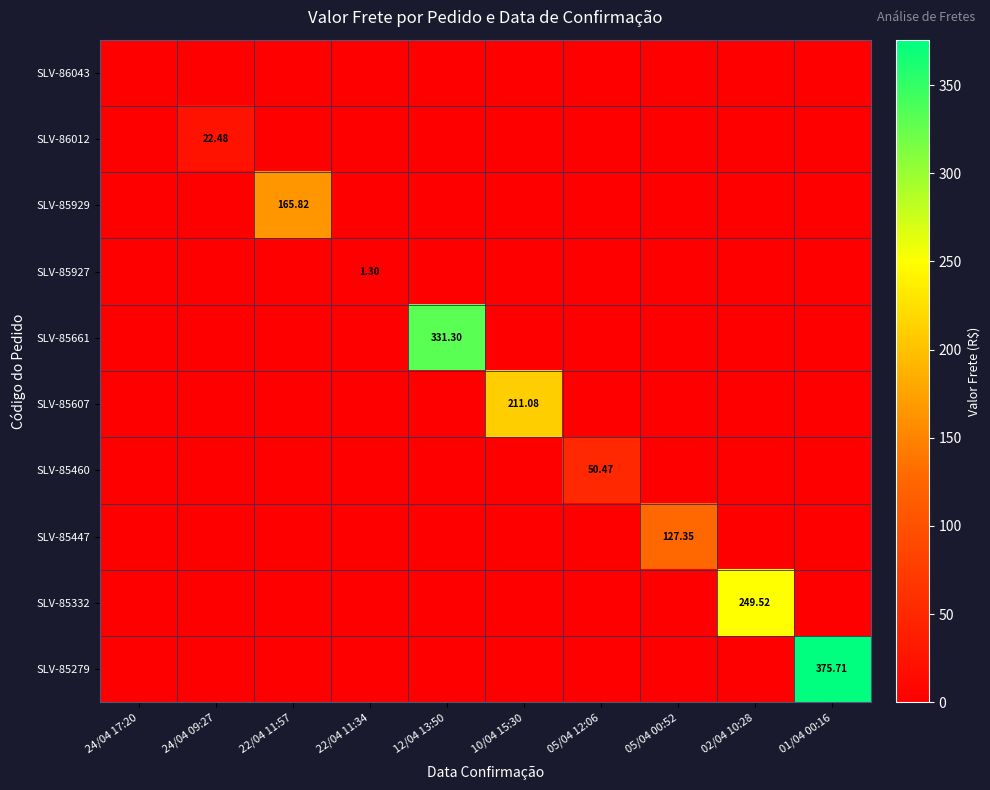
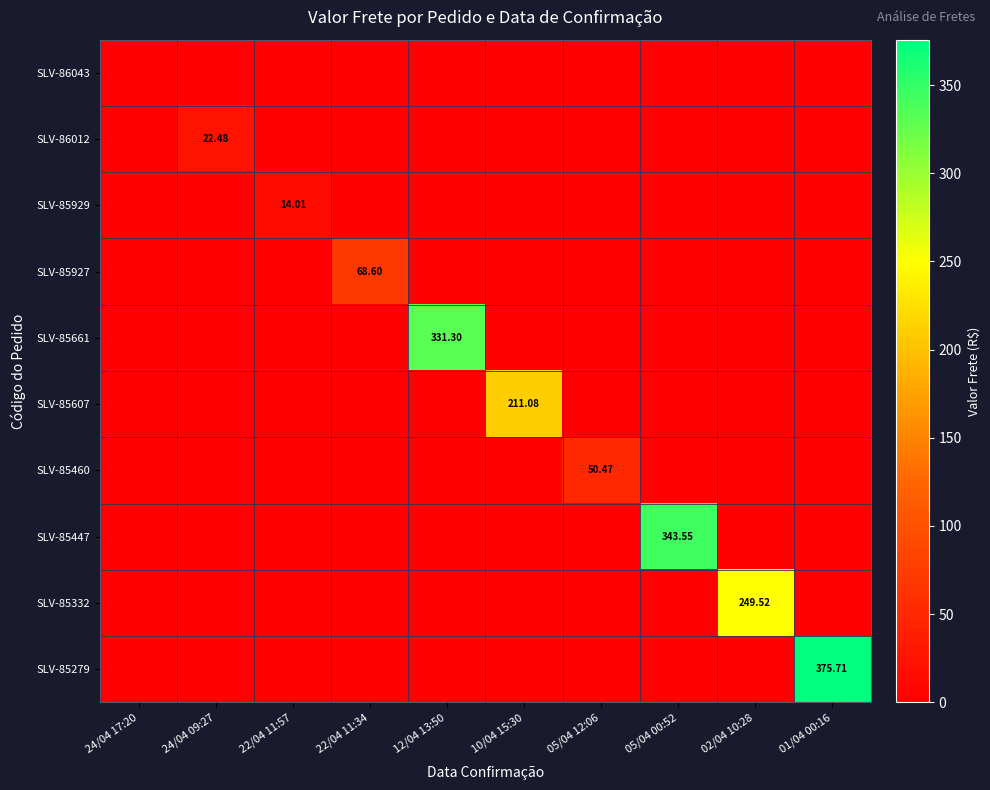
SLV-85929, 22/04 11:57: 165.82 -> 14.01
SLV-85927, 22/04 11:34: 1.30 -> 68.60
SLV-85447, 05/04 00:52: 127.35 -> 343.55
